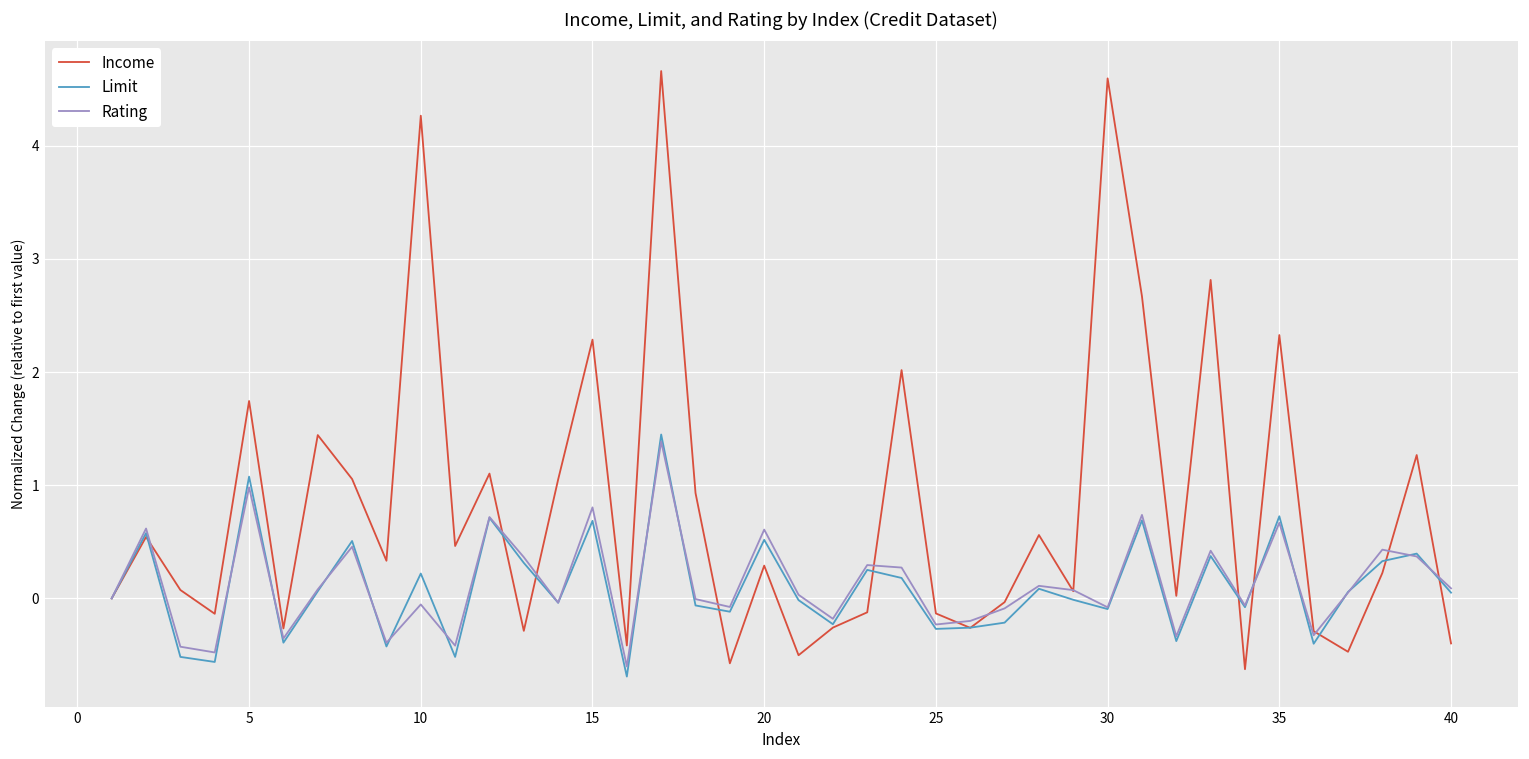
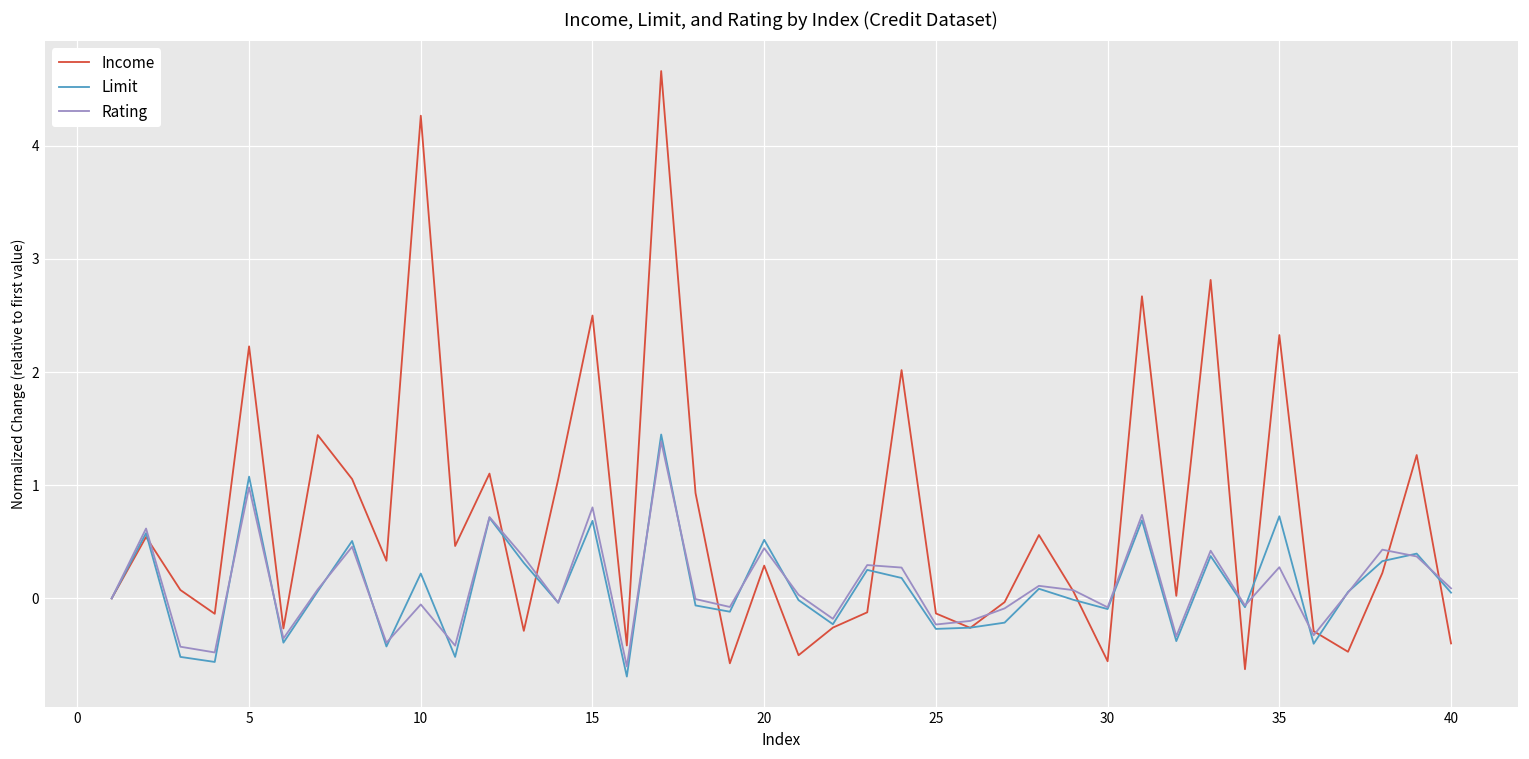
Income, 5: 1.74 -> 2.23
Income, 15: 2.29 -> 2.50
Rating, 20: 0.61 -> 0.44
Income, 30: 4.59 -> -0.56
Rating, 35: 0.67 -> 0.28
